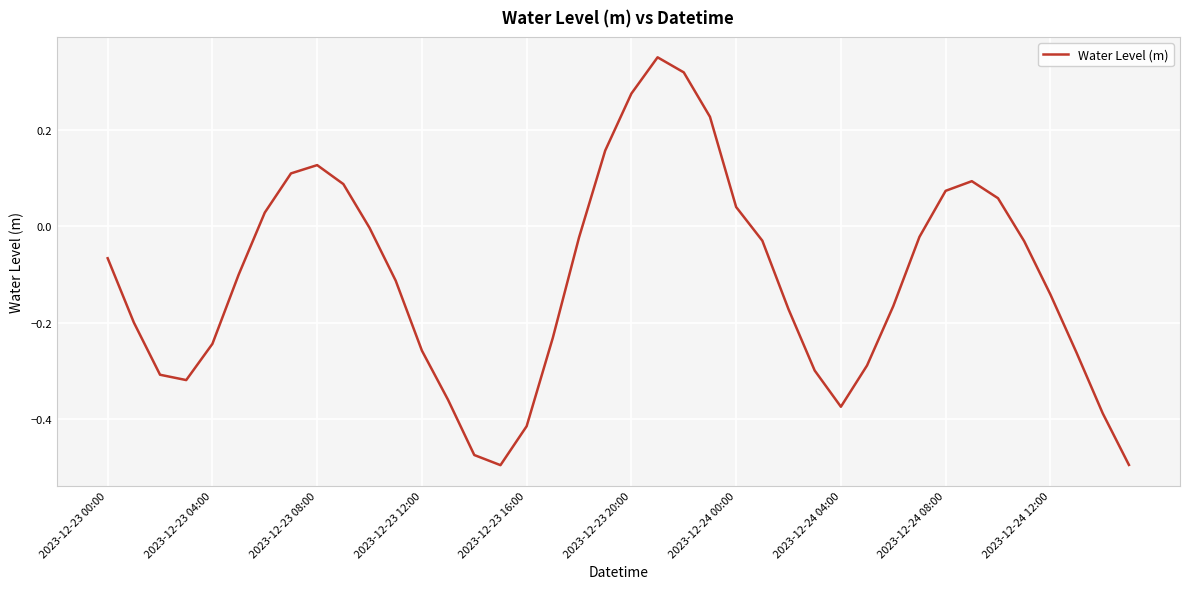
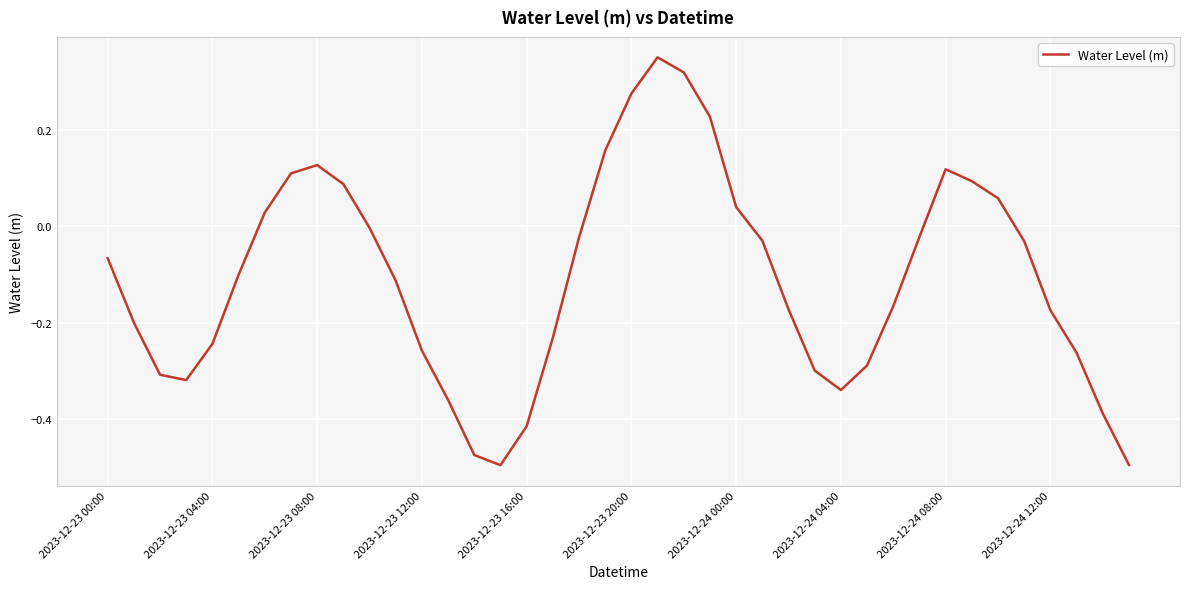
2023-12-24 04:00: -0.37 -> -0.34
2023-12-24 08:00: 0.07 -> 0.12
2023-12-24 12:00: -0.14 -> -0.17
